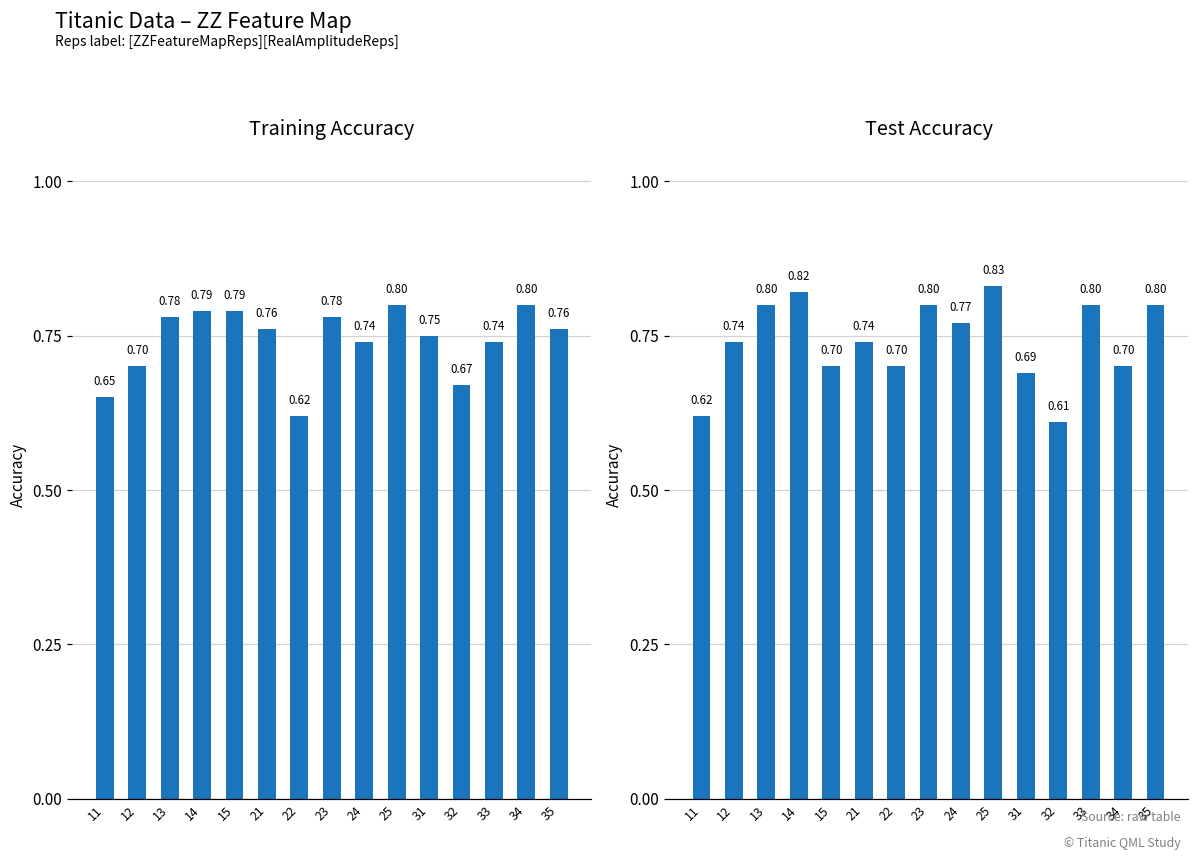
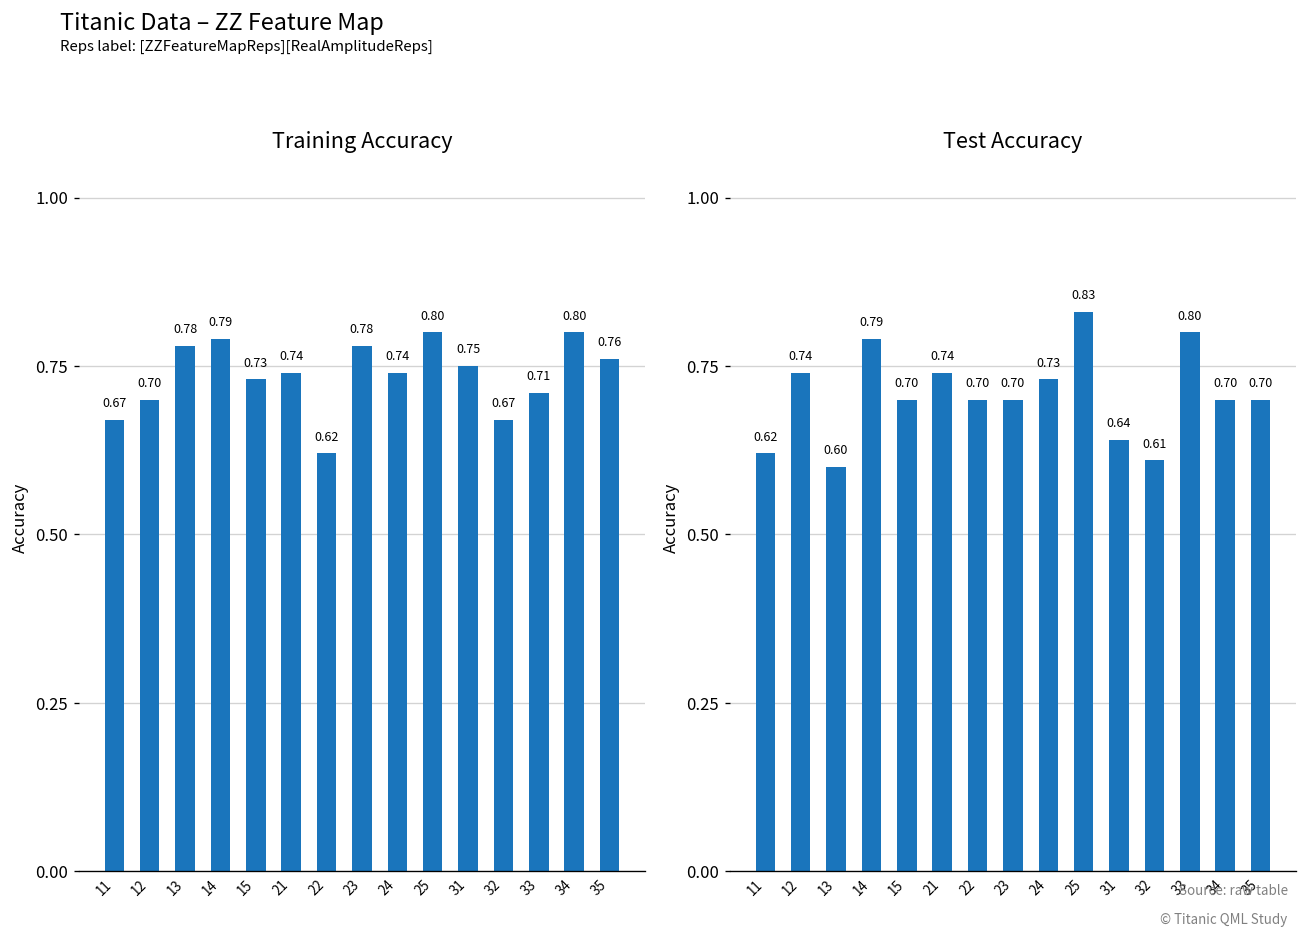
Training Accuracy, 11: 0.65 -> 0.67
Training Accuracy, 15: 0.79 -> 0.73
Training Accuracy, 21: 0.76 -> 0.74
Training Accuracy, 33: 0.74 -> 0.71
Test Accuracy, 13: 0.80 -> 0.60
Test Accuracy, 14: 0.82 -> 0.79
Test Accuracy, 23: 0.80 -> 0.70
Test Accuracy, 24: 0.77 -> 0.73
Test Accuracy, 31: 0.69 -> 0.64
Test Accuracy, 35: 0.80 -> 0.70
